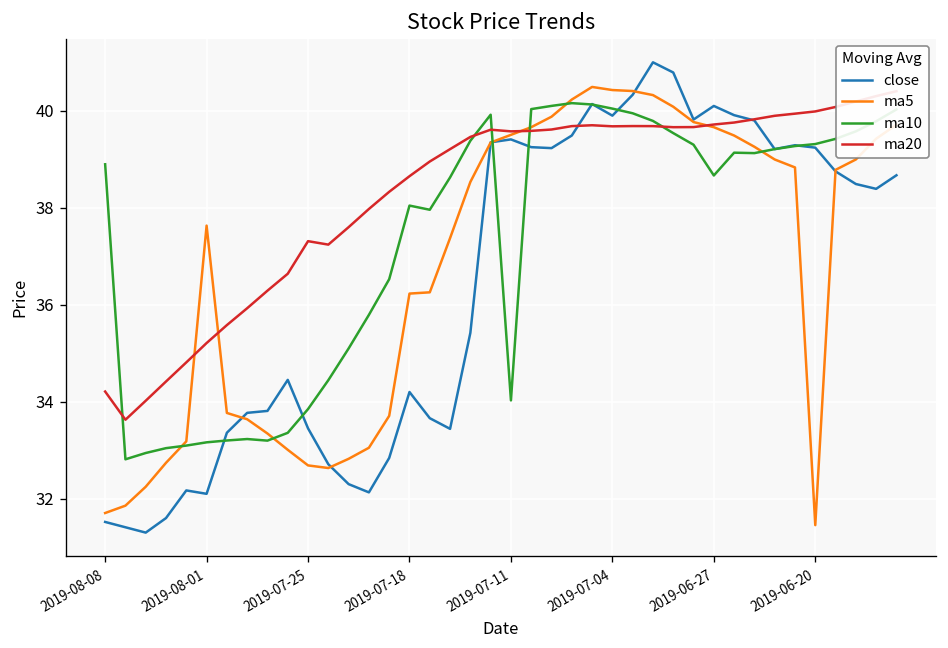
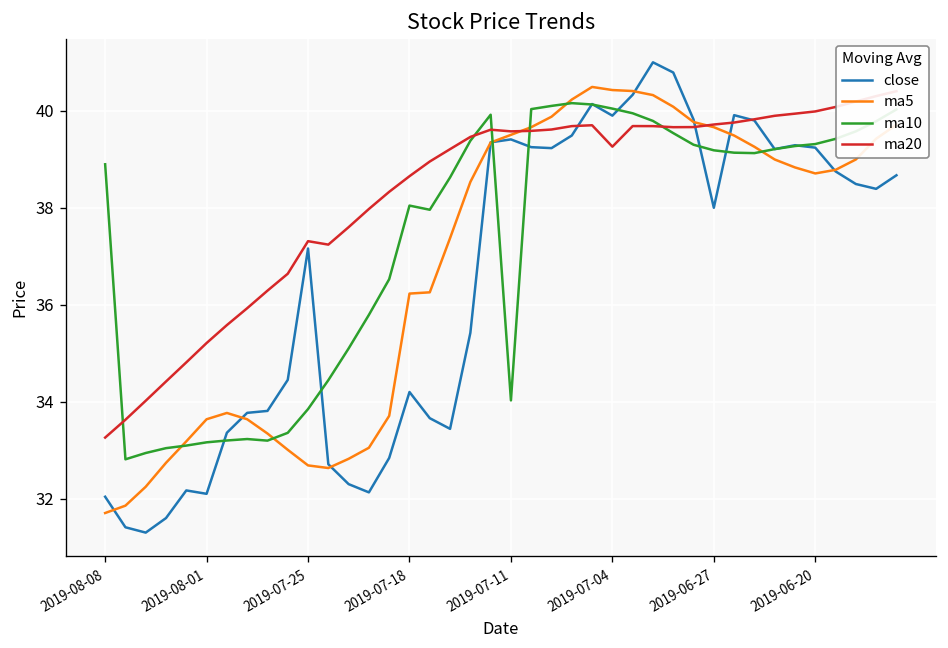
close, 2019-08-08: 31.5 -> 32.0
ma20, 2019-08-08: 34.2 -> 33.3
ma5, 2019-08-01: 37.6 -> 33.6
close, 2019-07-25: 33.5 -> 37.2
ma20, 2019-07-04: 39.7 -> 39.3
close, 2019-06-27: 40.1 -> 38.0
ma10, 2019-06-27: 38.7 -> 39.2
ma5, 2019-06-20: 31.5 -> 38.7
